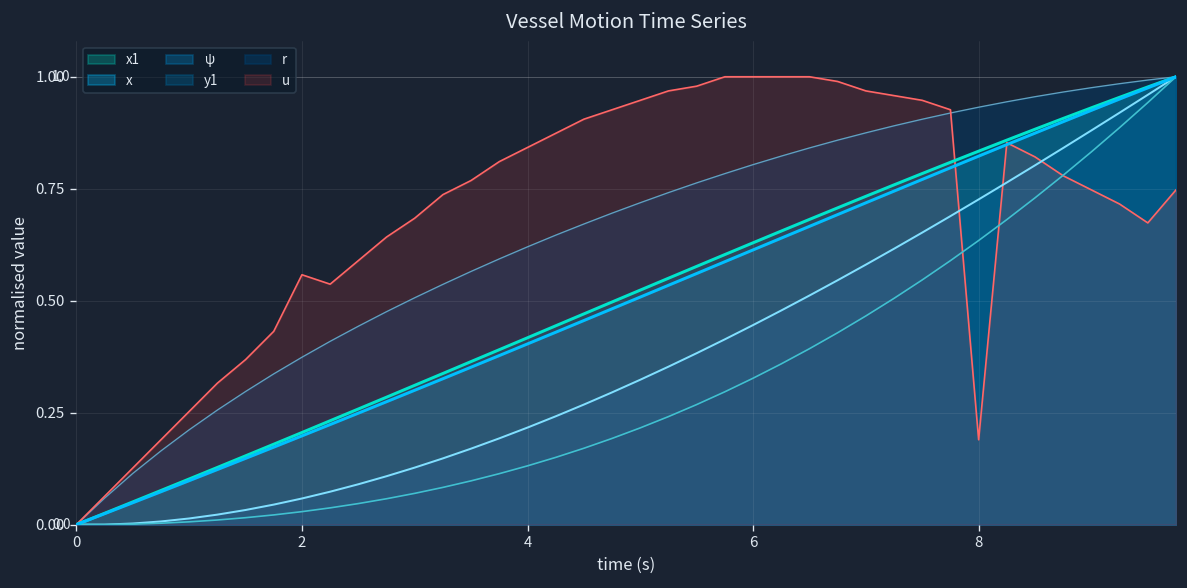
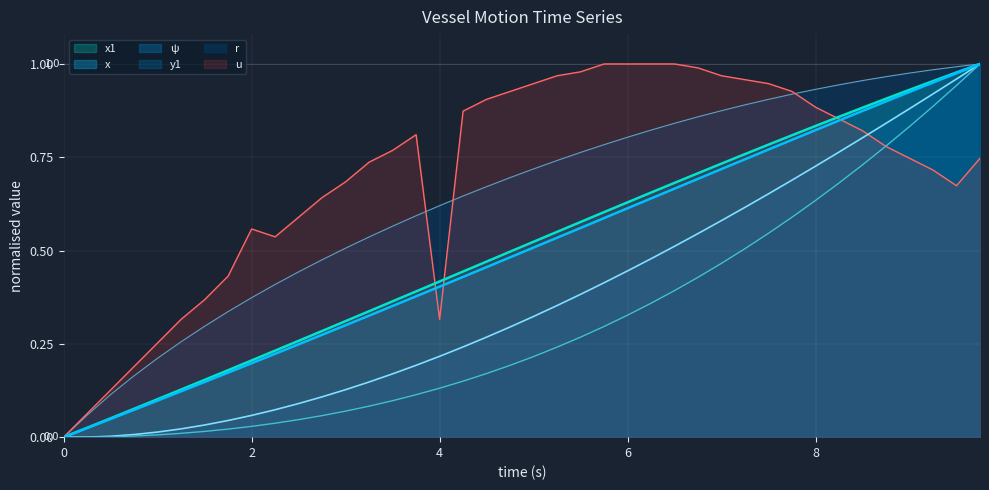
u, 4: 0.84 -> 0.32
u, 8: 0.19 -> 0.88
